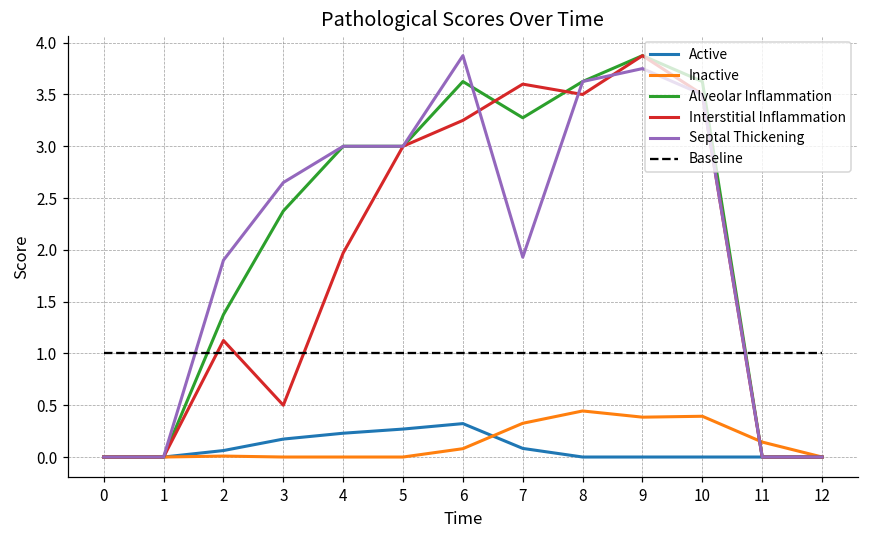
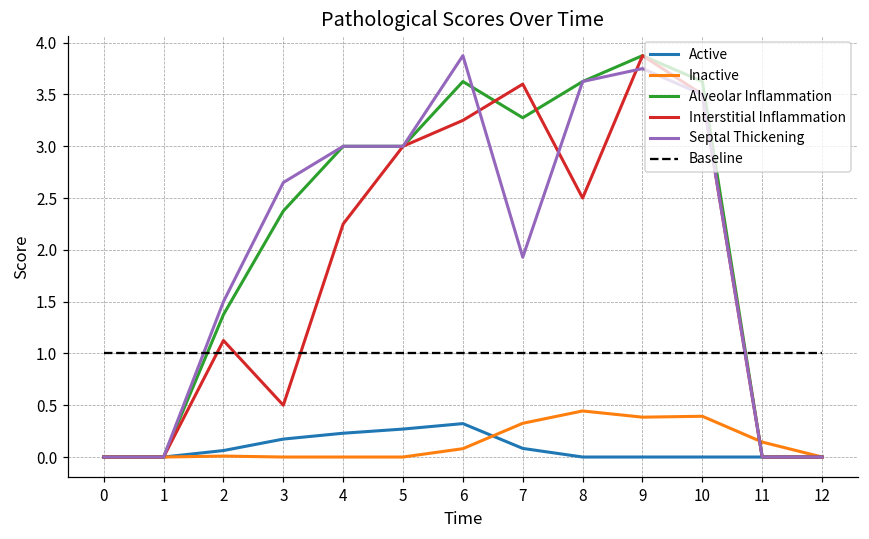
Septal Thickening, 2: 1.9 -> 1.5
Interstitial Inflammation, 4: 2.0 -> 2.3
Interstitial Inflammation, 8: 3.5 -> 2.5
